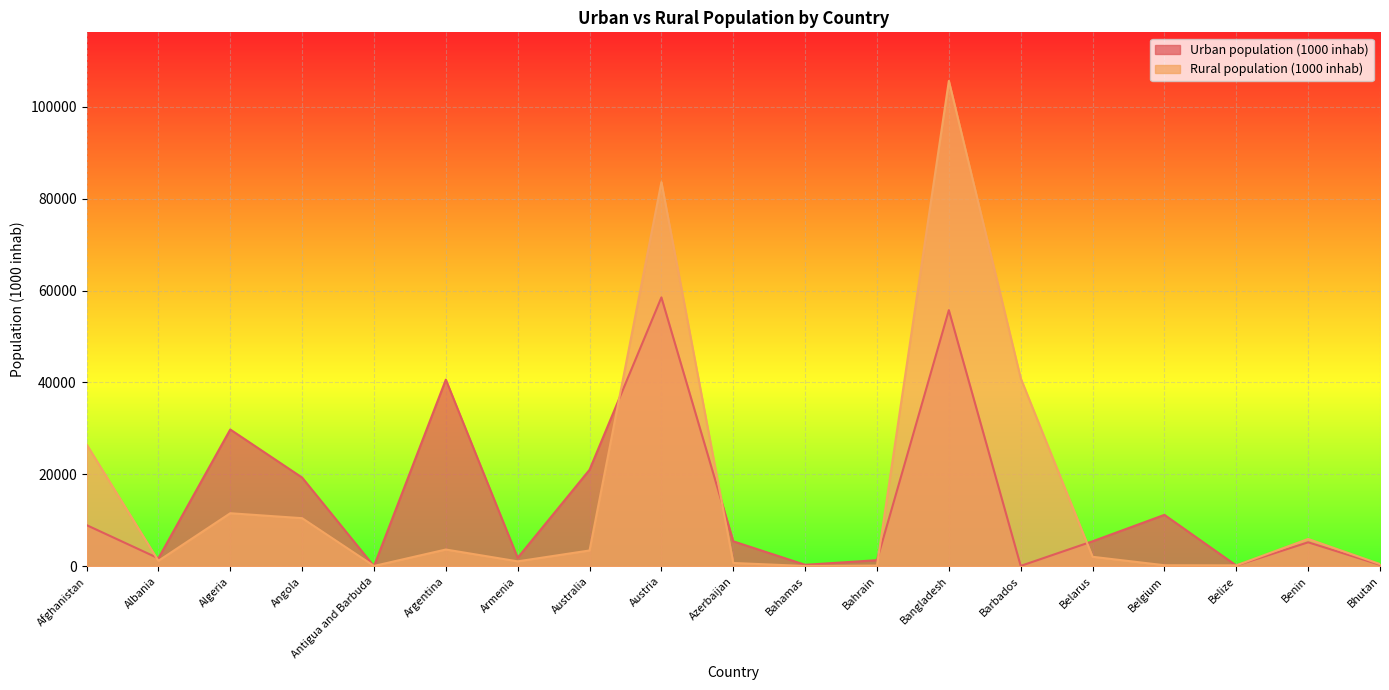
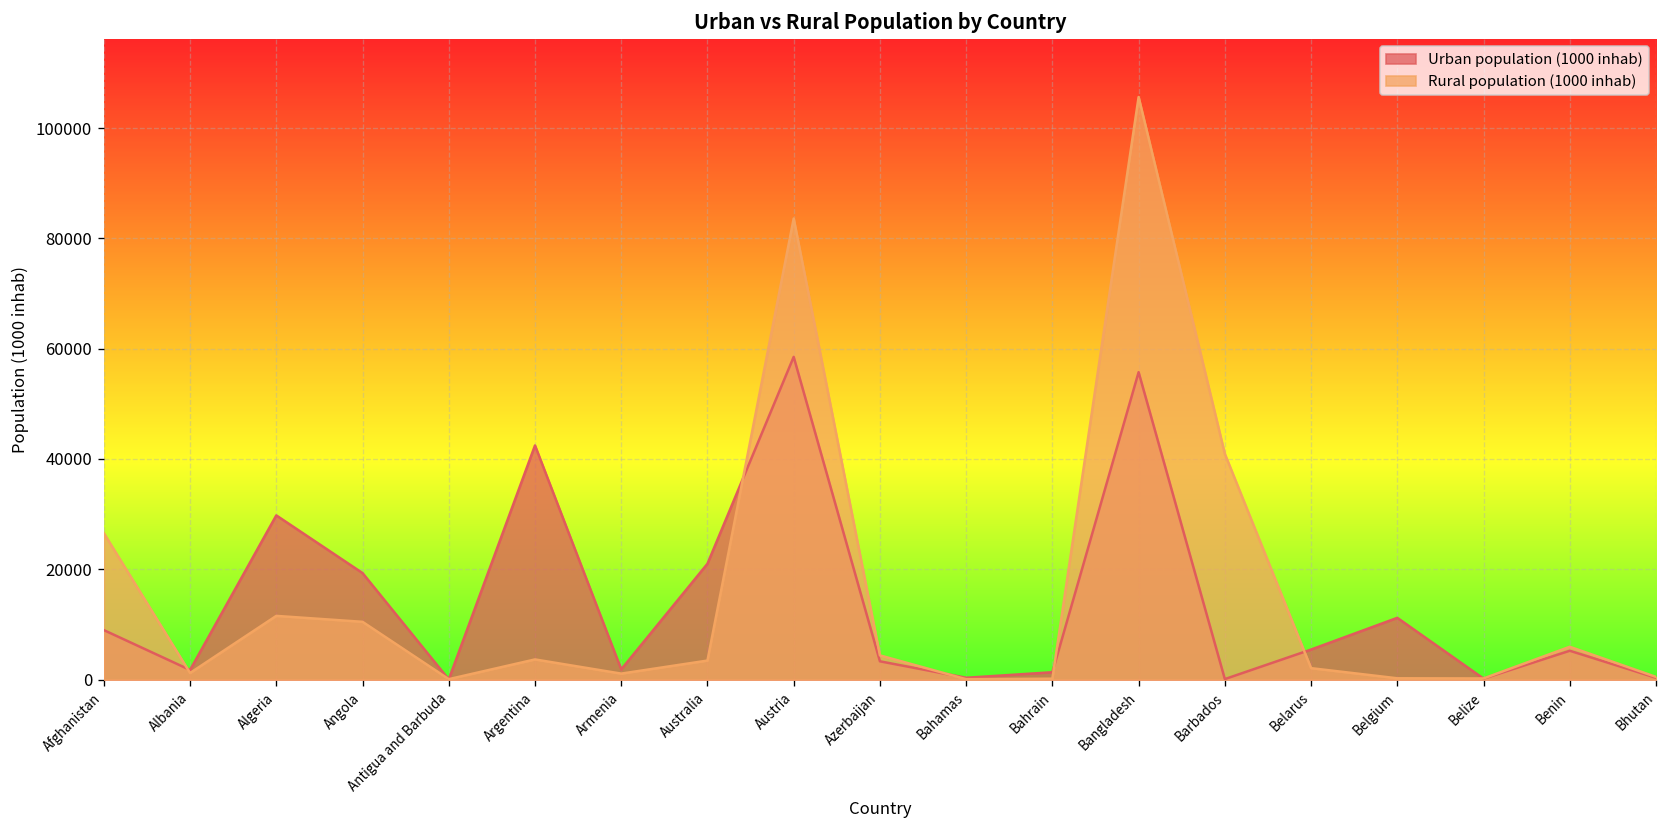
Urban population (1000 inhab), Argentina: 41000 -> 42000
Urban population (1000 inhab), Azerbaijan: 5000 -> 3000
Rural population (1000 inhab), Azerbaijan: 1000 -> 4000
